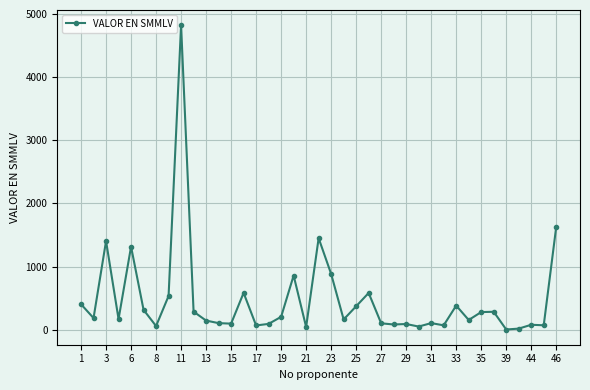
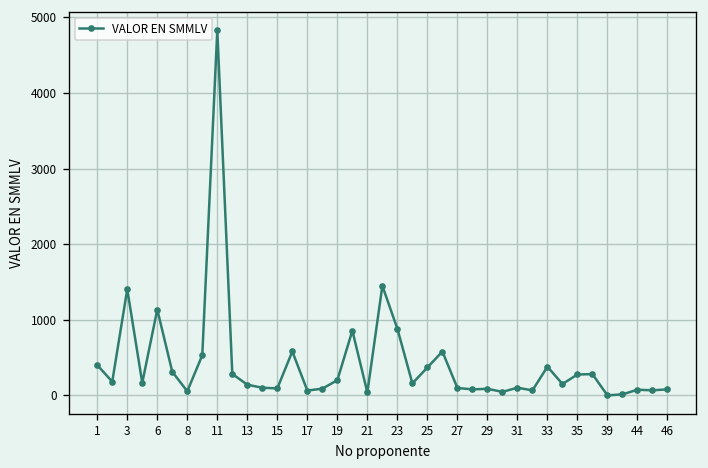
6: 1300 -> 1100
46: 1600 -> 100
